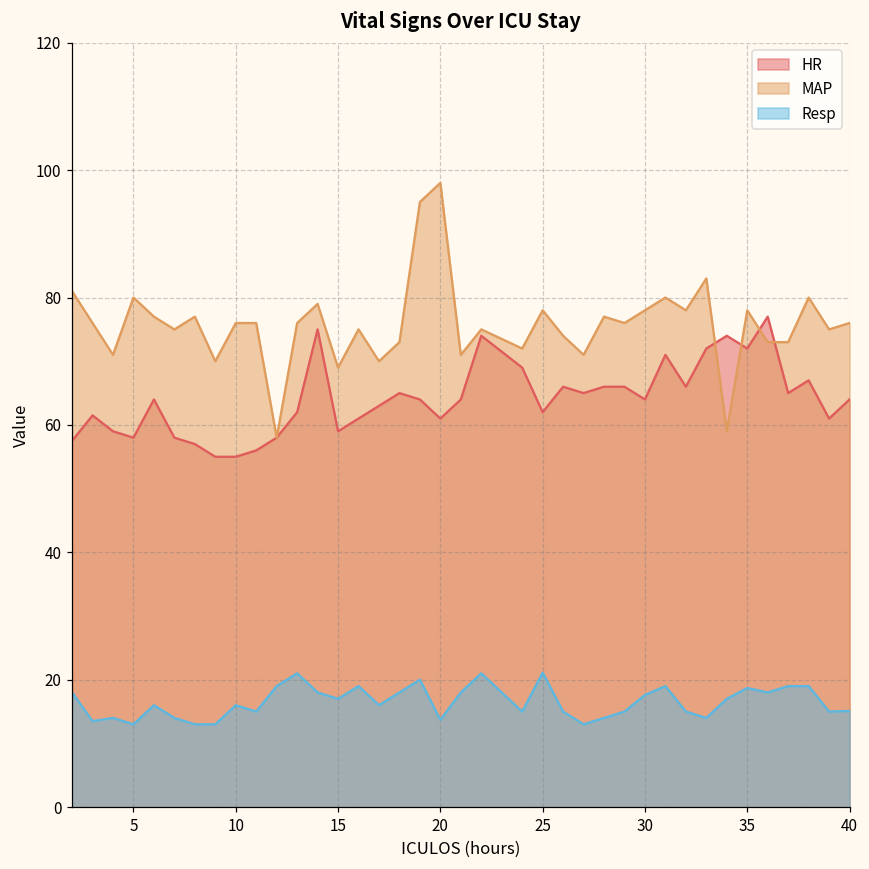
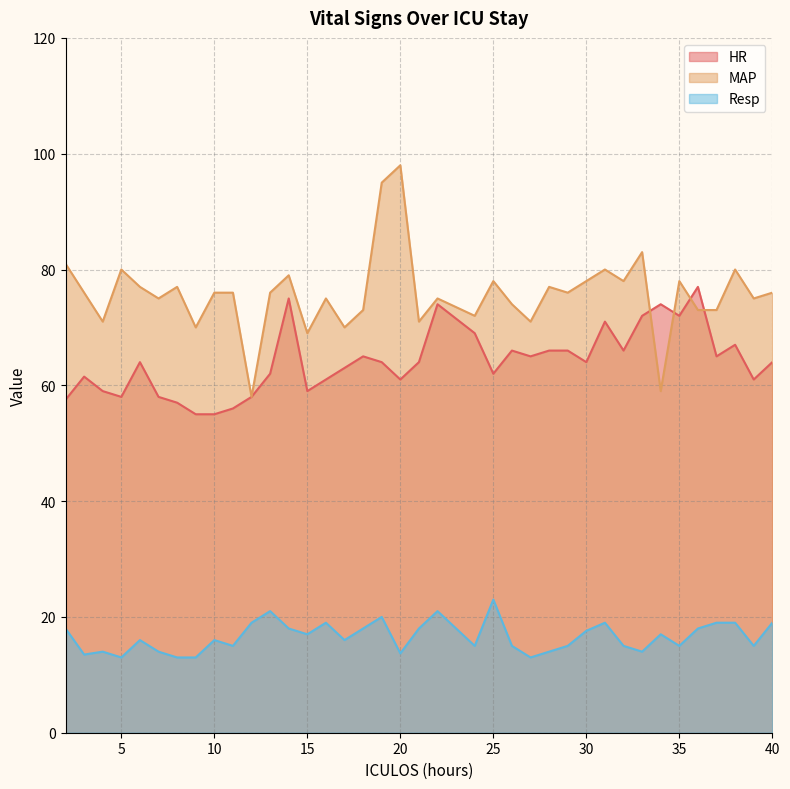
Resp, 25: 21 -> 23
Resp, 35: 19 -> 15
Resp, 40: 15 -> 19
